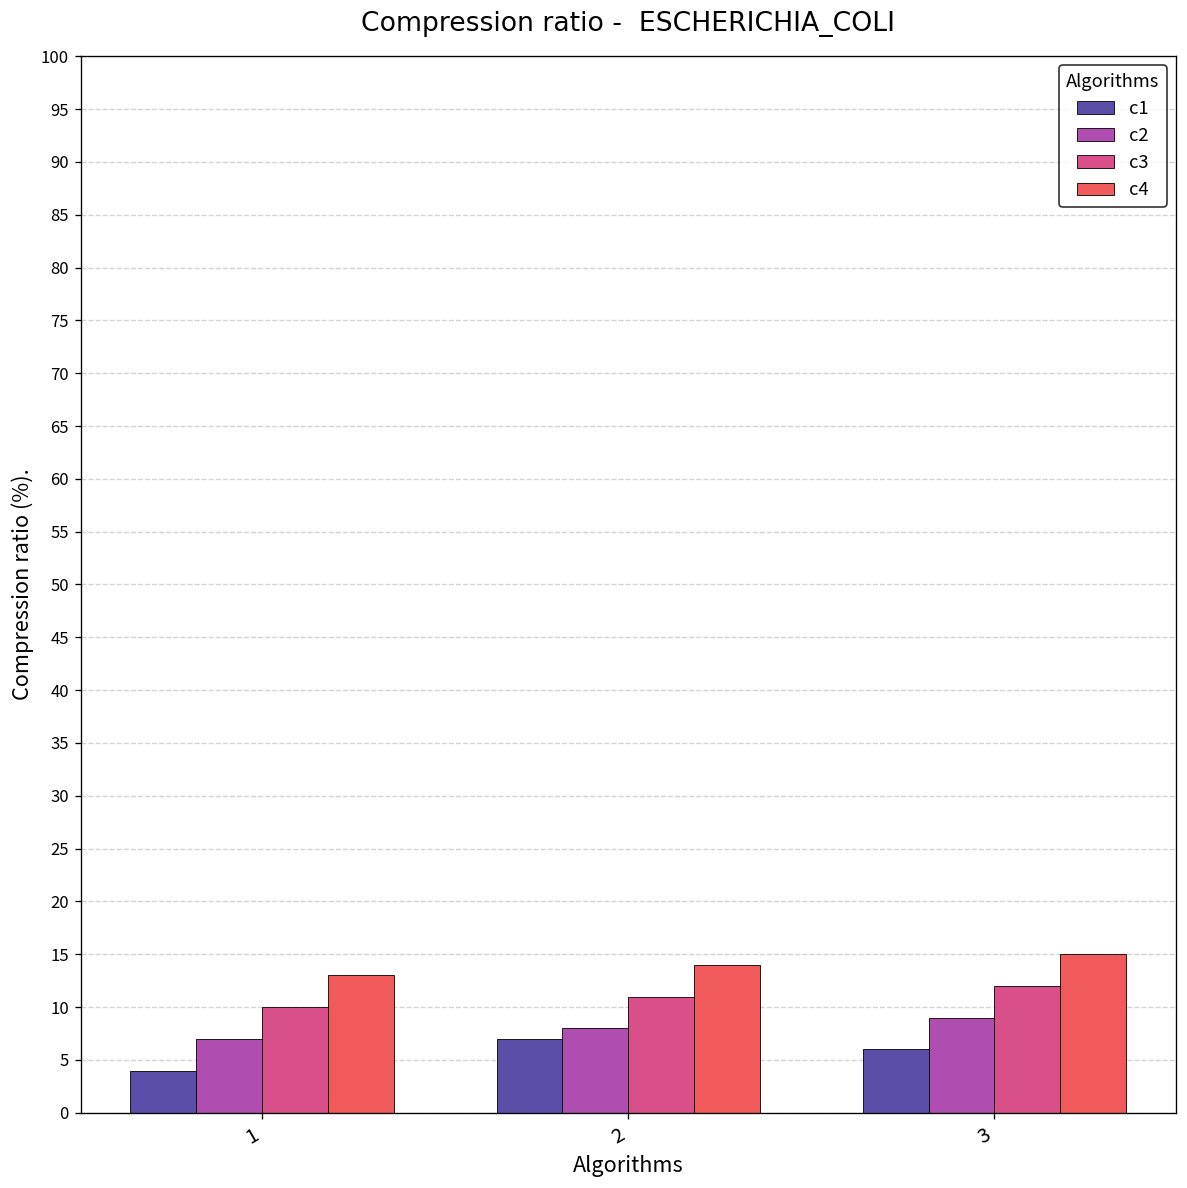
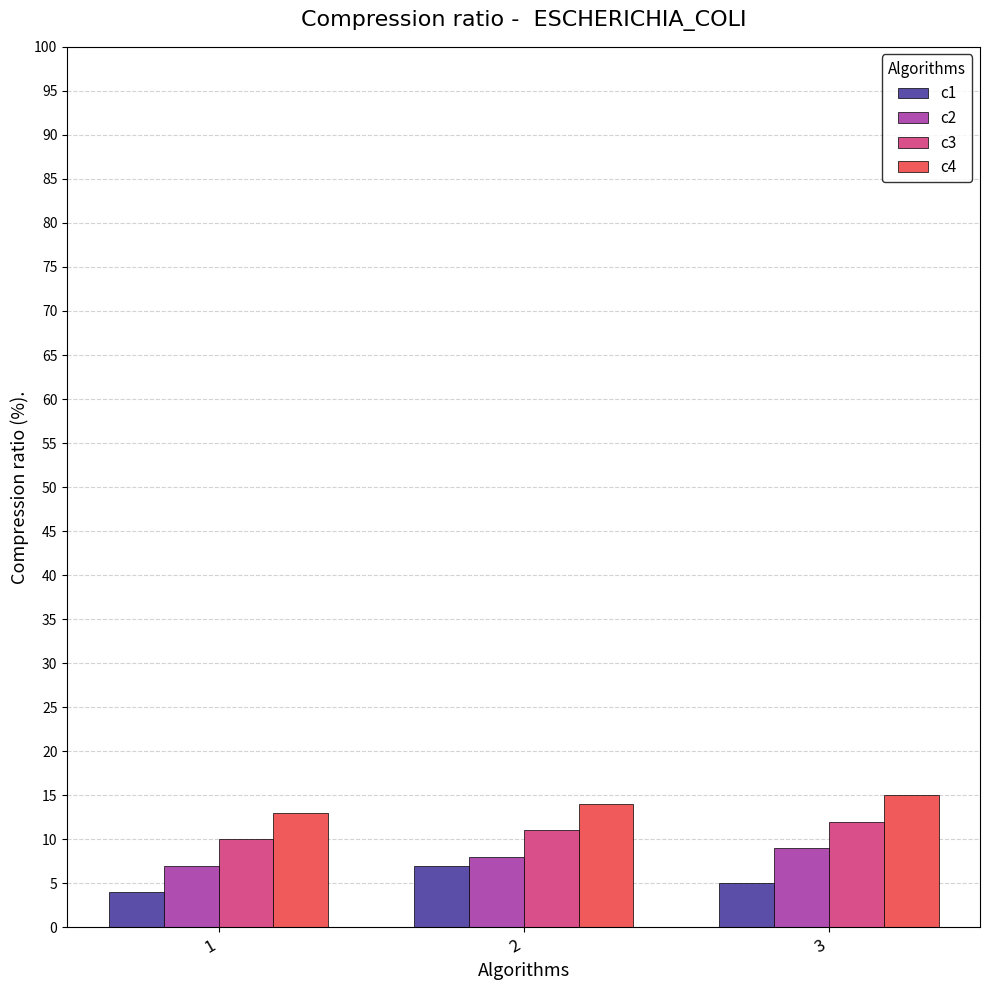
c1, 3: 6 -> 5
